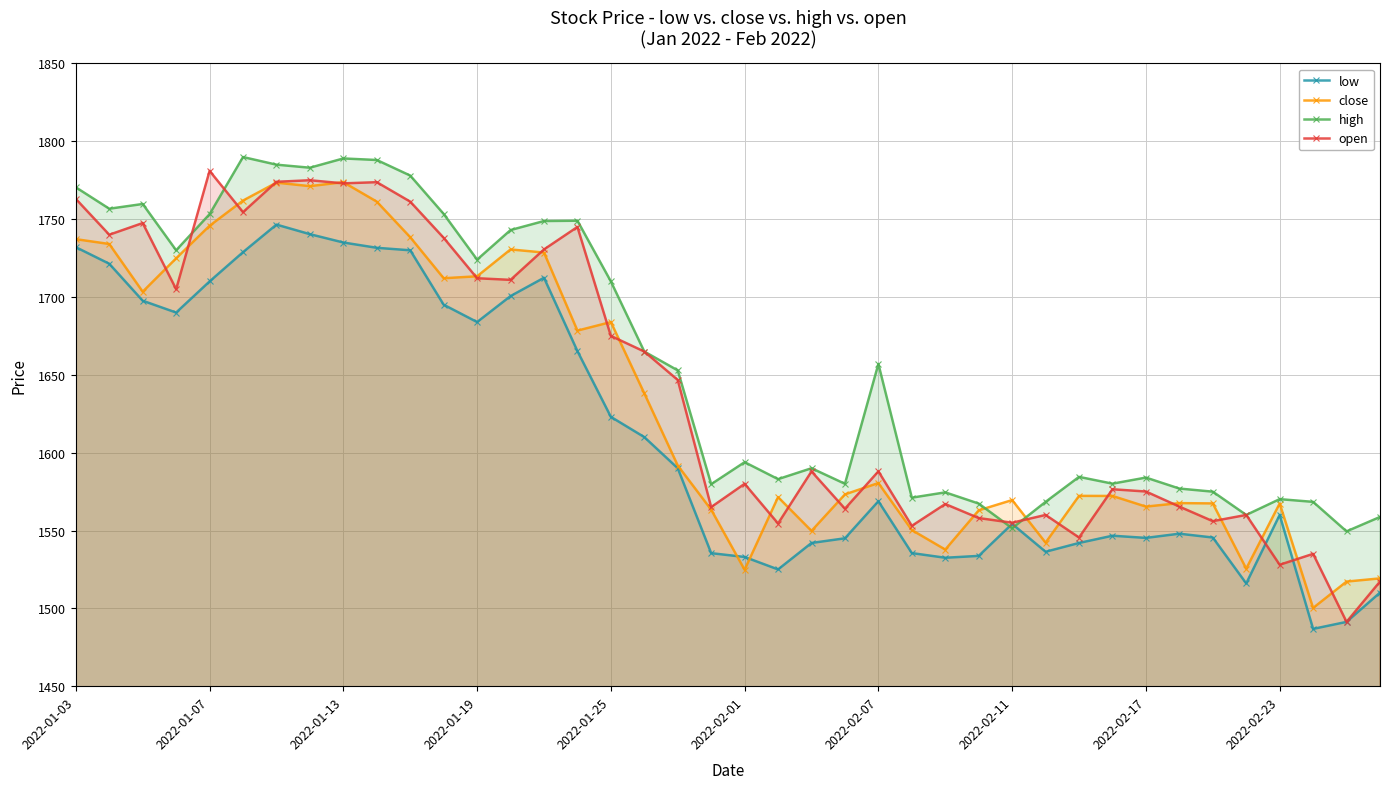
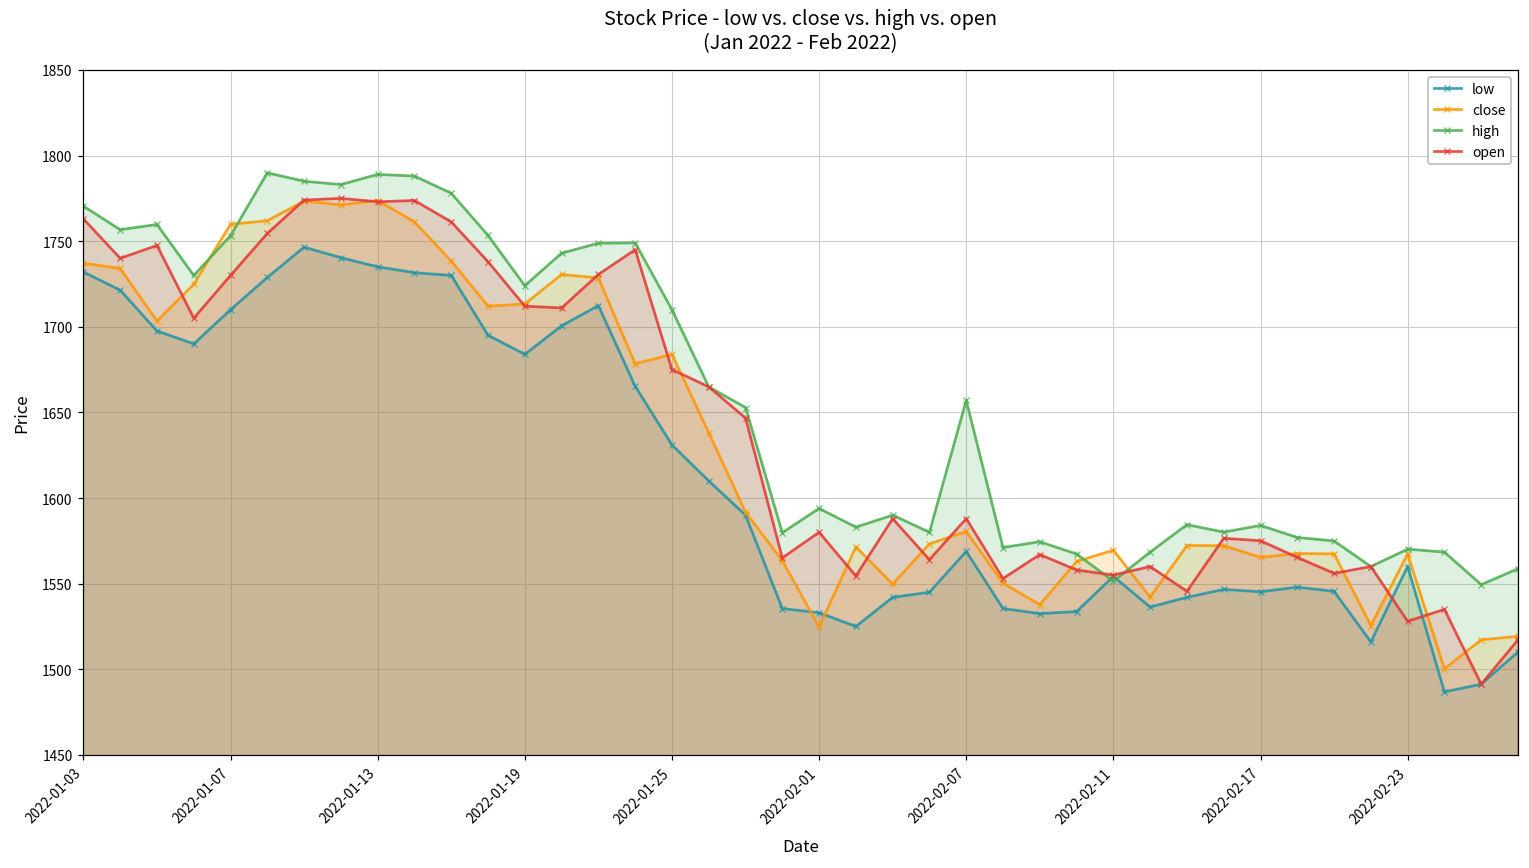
close, 2022-01-07: 1746 -> 1760
open, 2022-01-07: 1781 -> 1730
low, 2022-01-25: 1623 -> 1631
